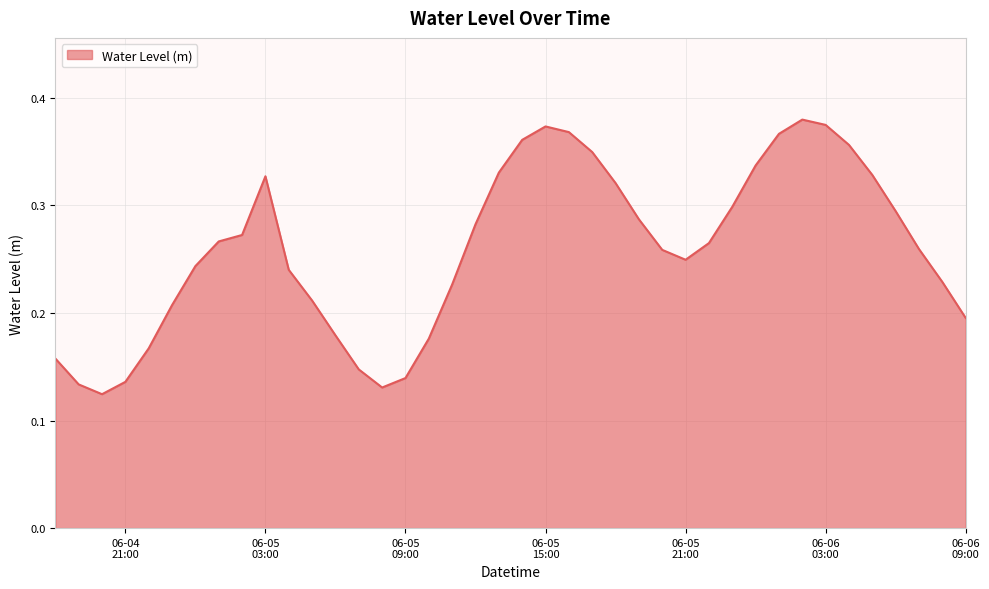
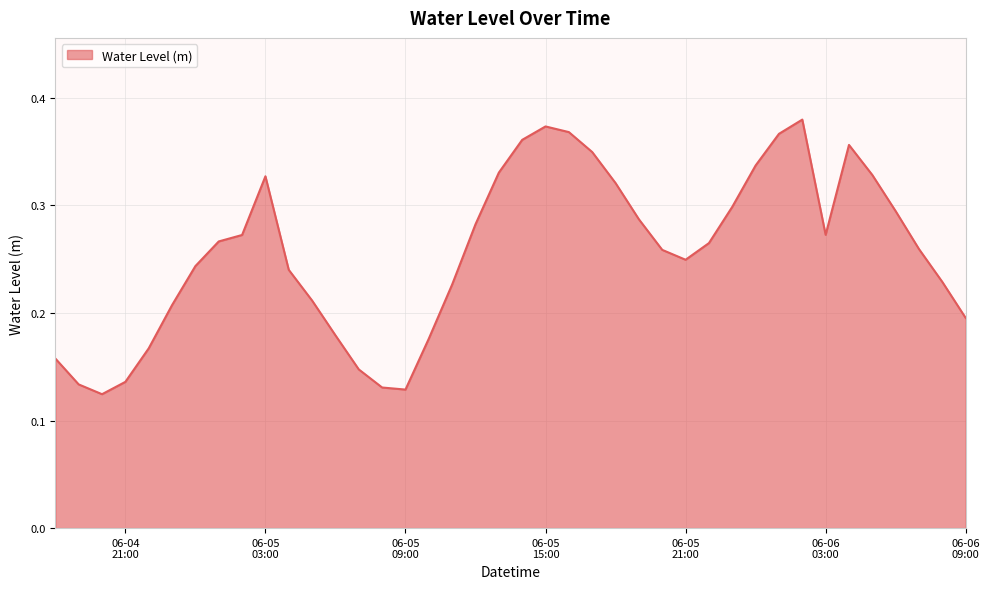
06-05 09:00: 0.140 -> 0.129
06-06 03:00: 0.375 -> 0.273
